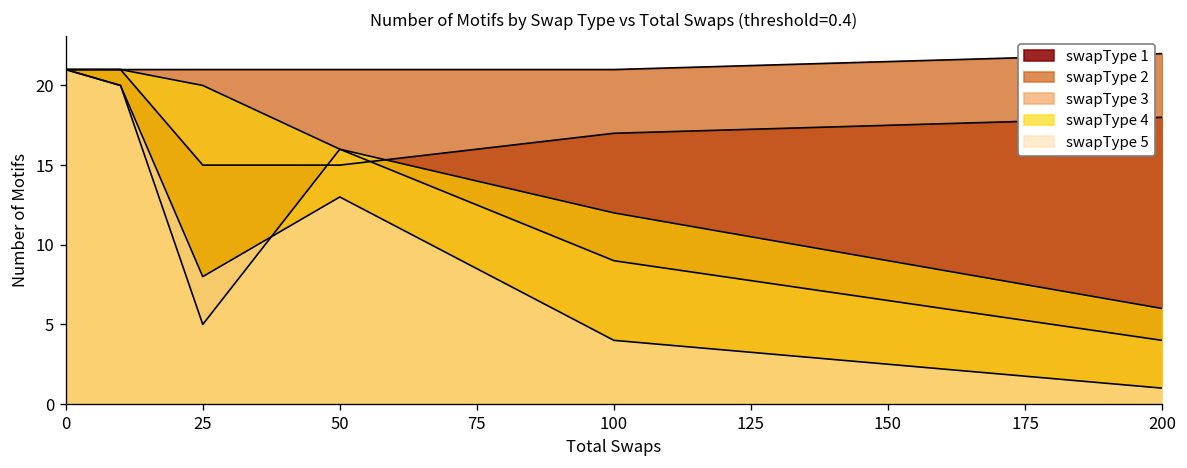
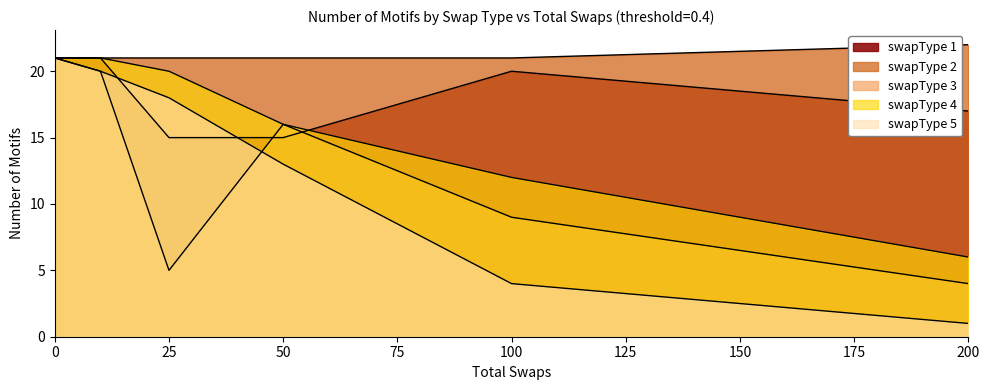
swapType 5, 25: 8 -> 18
swapType 1, 100: 17 -> 20
swapType 1, 200: 18 -> 17
